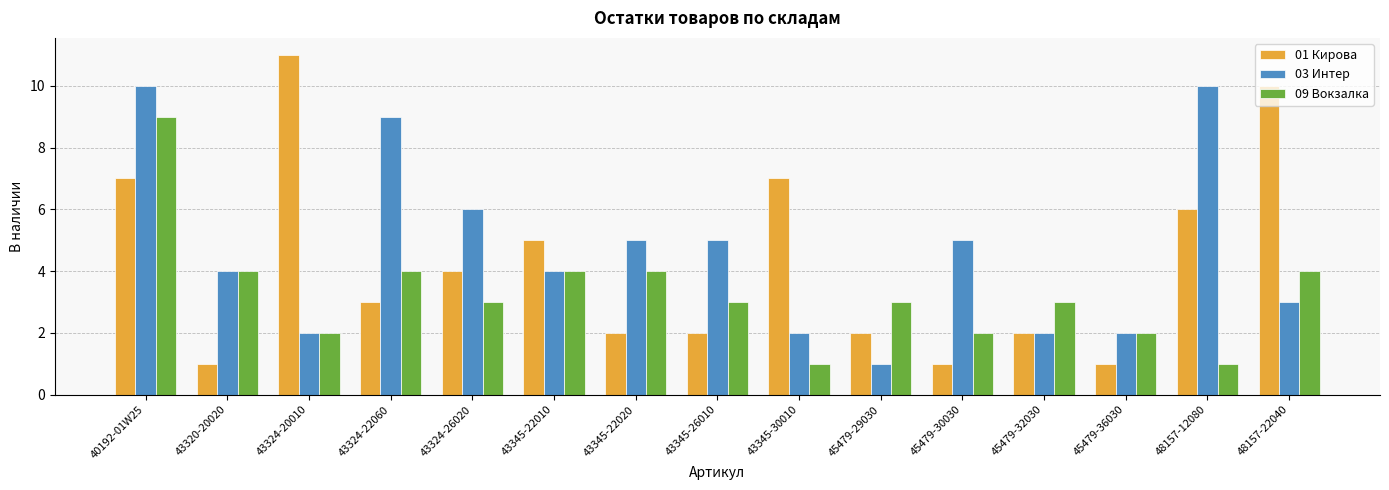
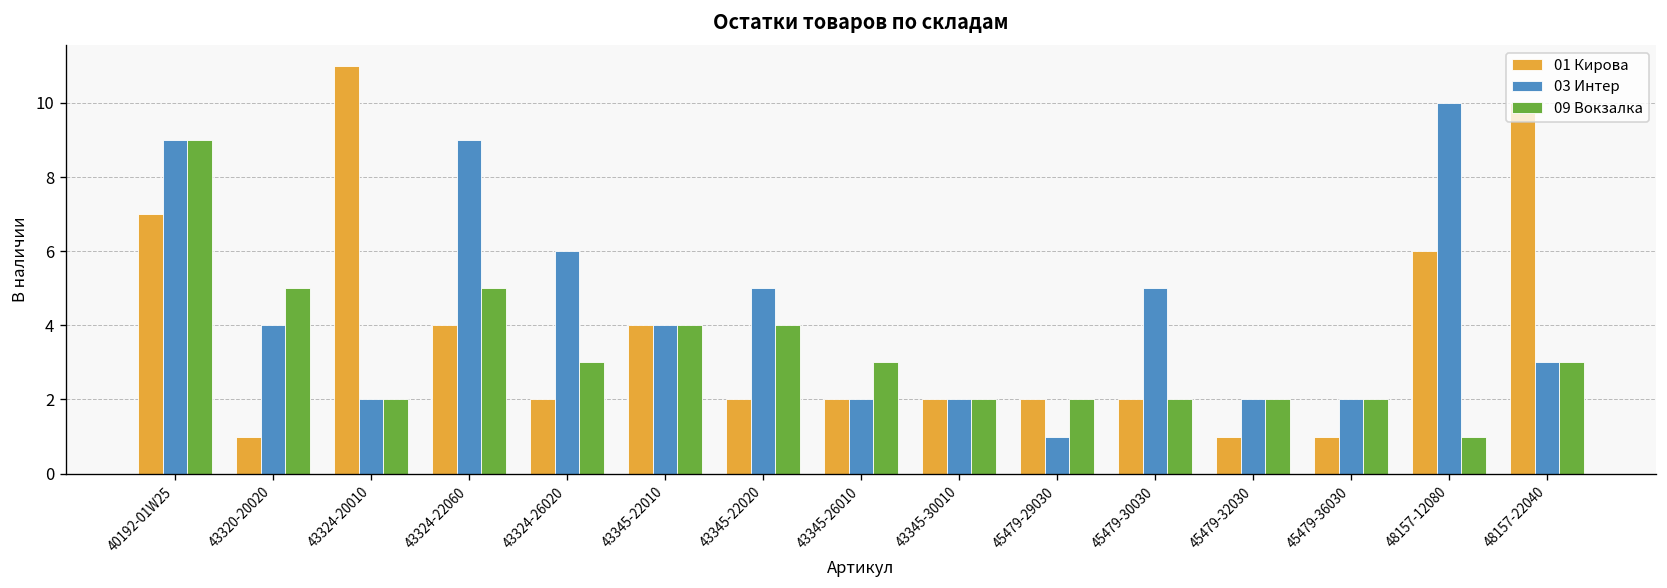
03 Интер, 40192-01W25: 10 -> 9
09 Вокзалка, 43320-20020: 4 -> 5
01 Кирова, 43324-22060: 3 -> 4
09 Вокзалка, 43324-22060: 4 -> 5
01 Кирова, 43324-26020: 4 -> 2
01 Кирова, 43345-22010: 5 -> 4
03 Интер, 43345-26010: 5 -> 2
01 Кирова, 43345-30010: 7 -> 2
09 Вокзалка, 43345-30010: 1 -> 2
09 Вокзалка, 45479-29030: 3 -> 2
01 Кирова, 45479-30030: 1 -> 2
01 Кирова, 45479-32030: 2 -> 1
09 Вокзалка, 45479-32030: 3 -> 2
09 Вокзалка, 48157-22040: 4 -> 3
